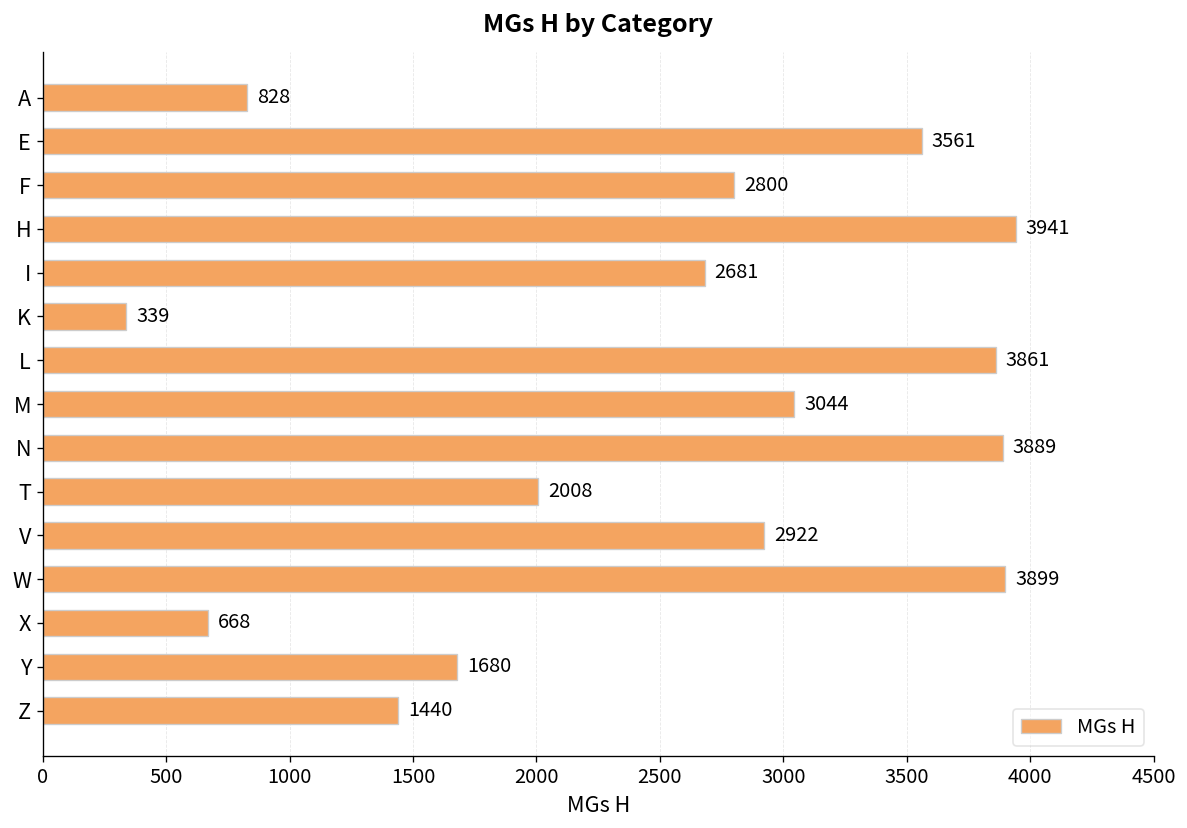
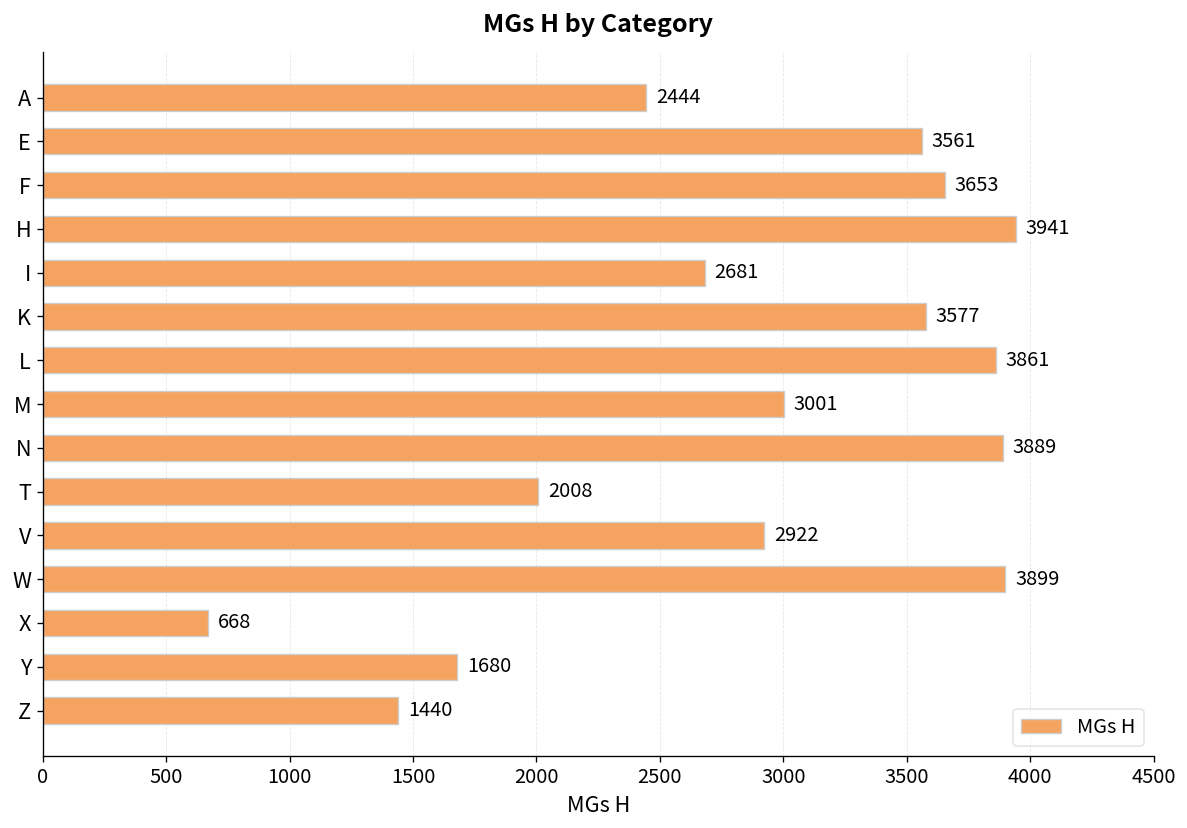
A: 828 -> 2444
F: 2800 -> 3653
K: 339 -> 3577
M: 3044 -> 3001
